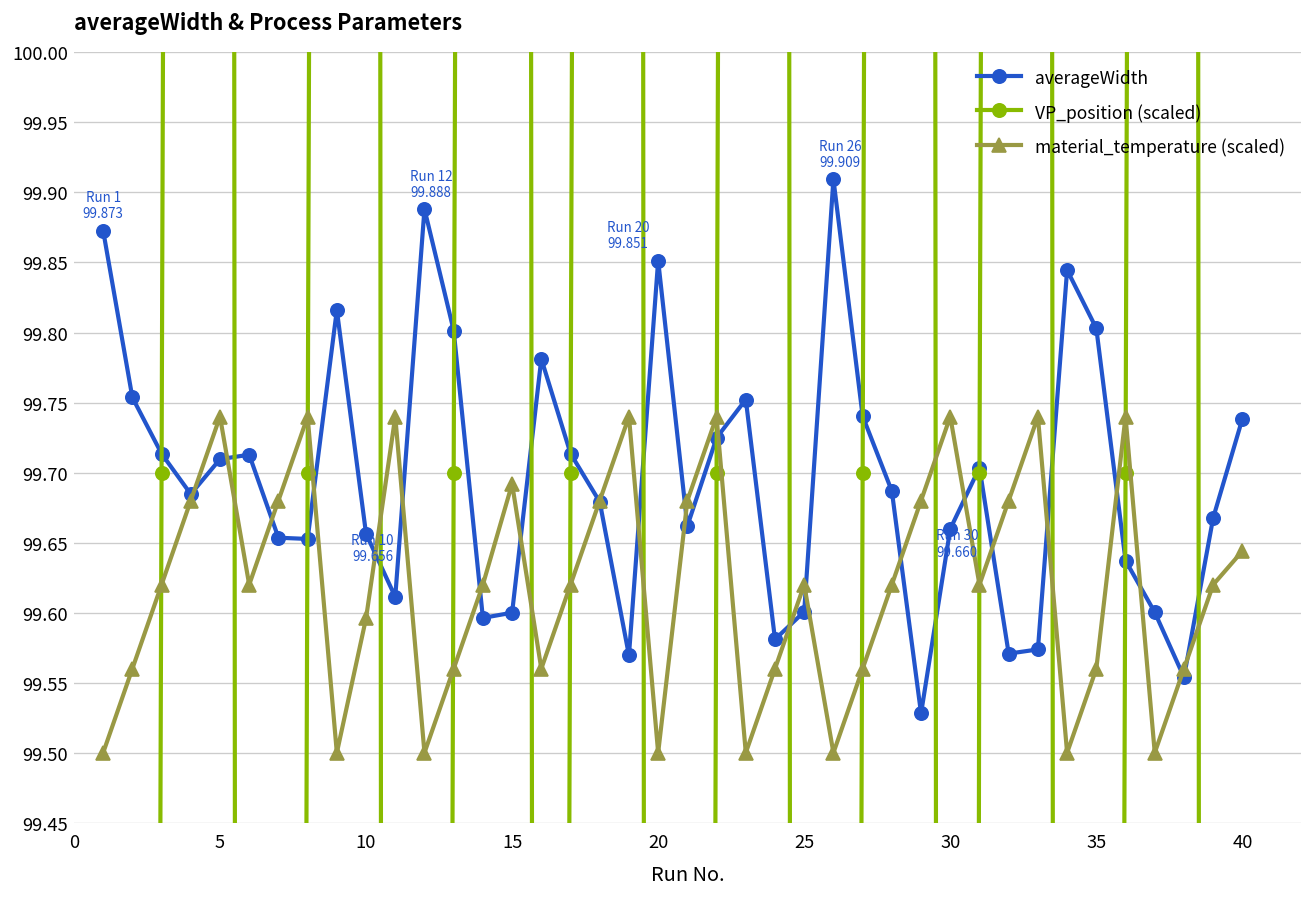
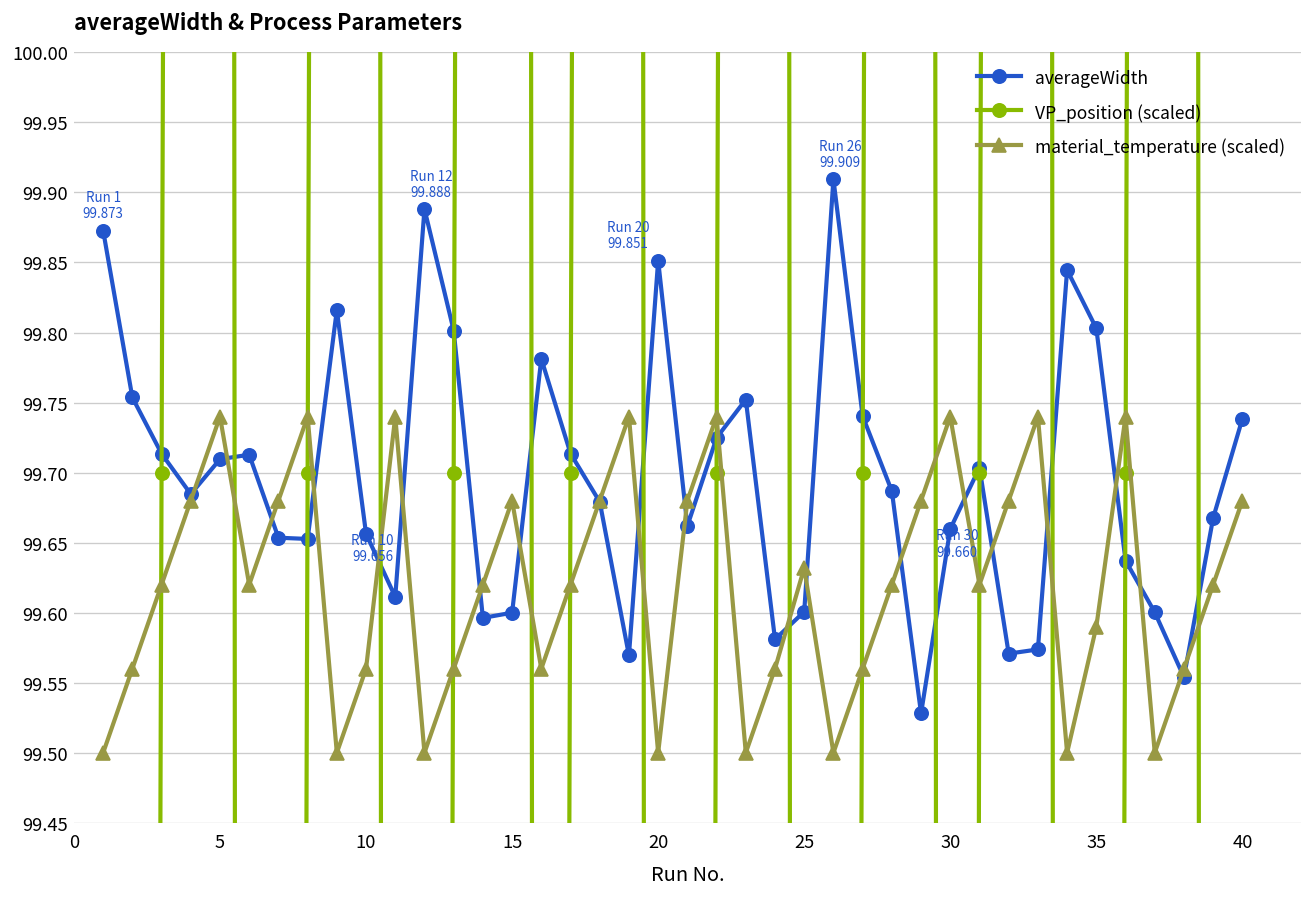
material_temperature (scaled), 10: 99.596 -> 99.560
material_temperature (scaled), 15: 99.692 -> 99.680
material_temperature (scaled), 25: 99.620 -> 99.632
material_temperature (scaled), 35: 99.560 -> 99.590
material_temperature (scaled), 40: 99.644 -> 99.680
